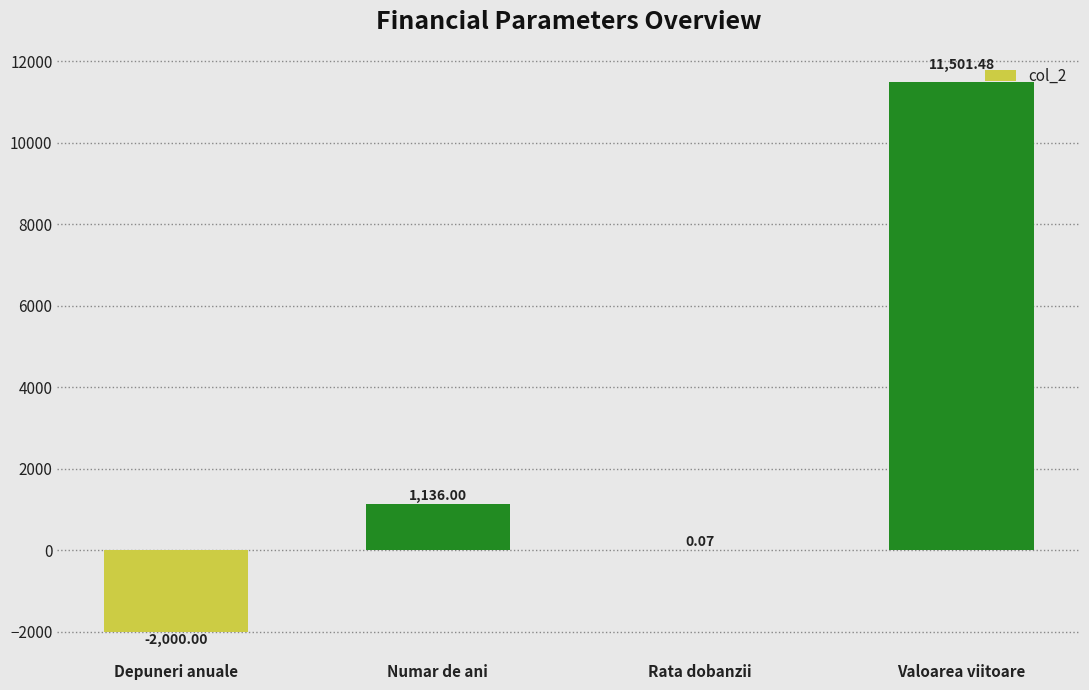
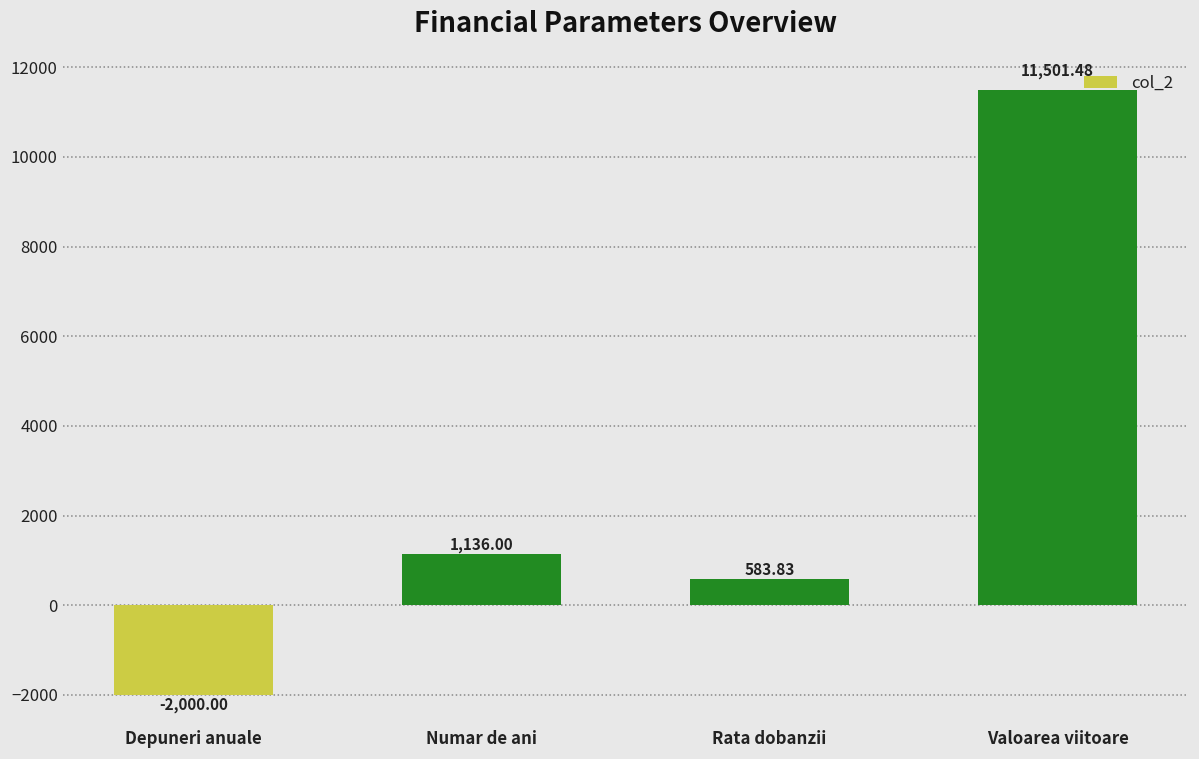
Rata dobanzii: 0.07 -> 583.83
